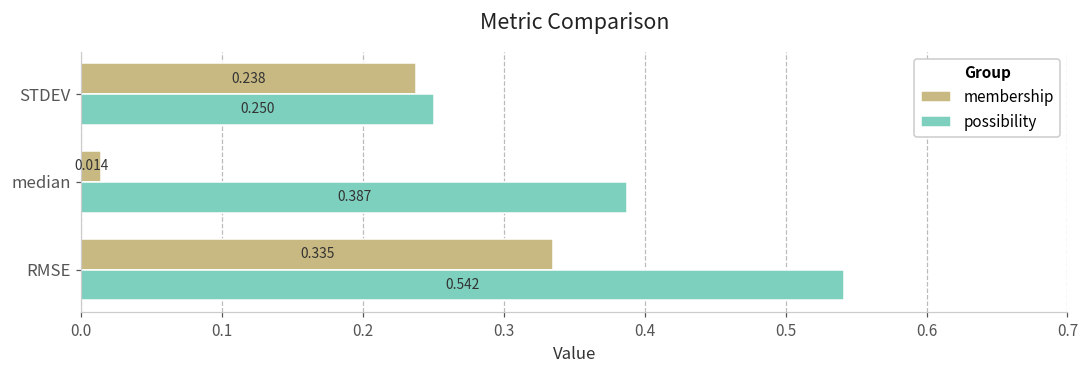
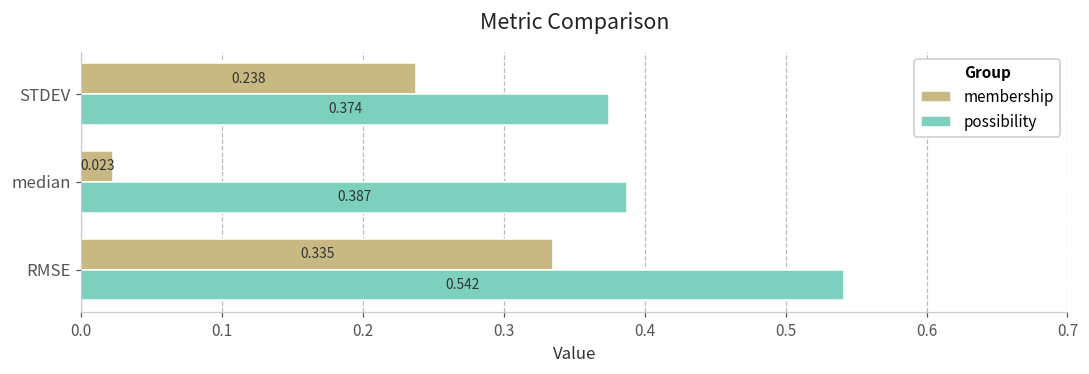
possibility, STDEV: 0.250 -> 0.374
membership, median: 0.014 -> 0.023
